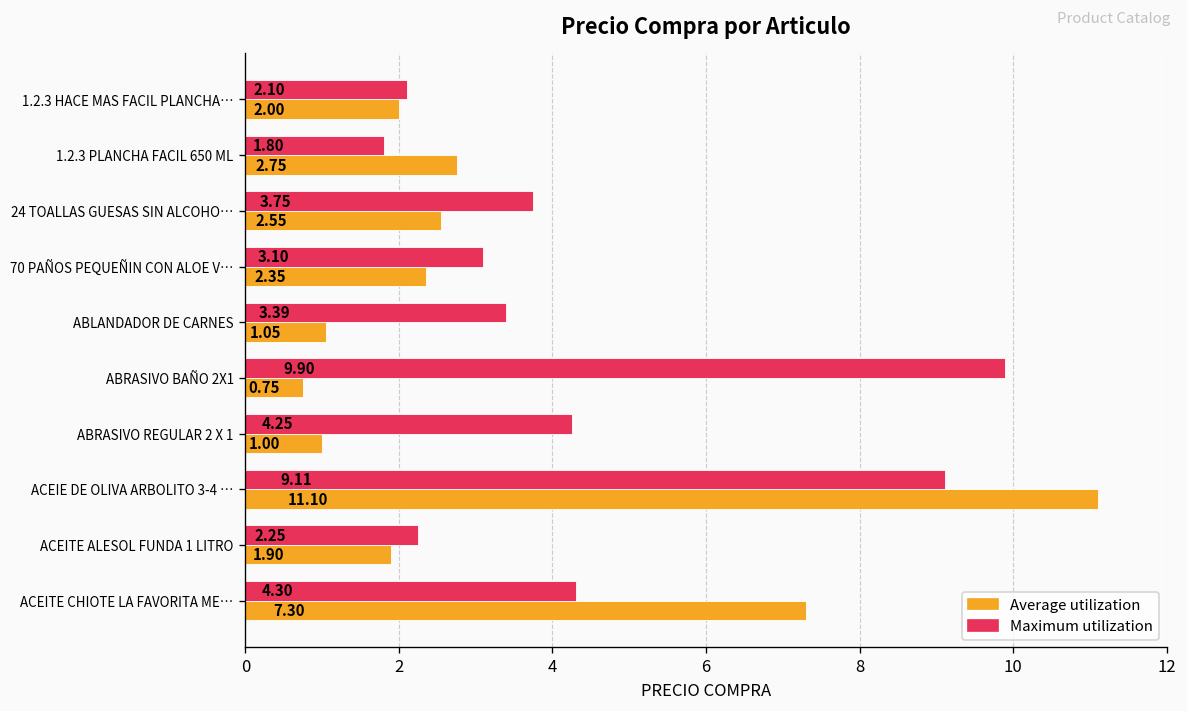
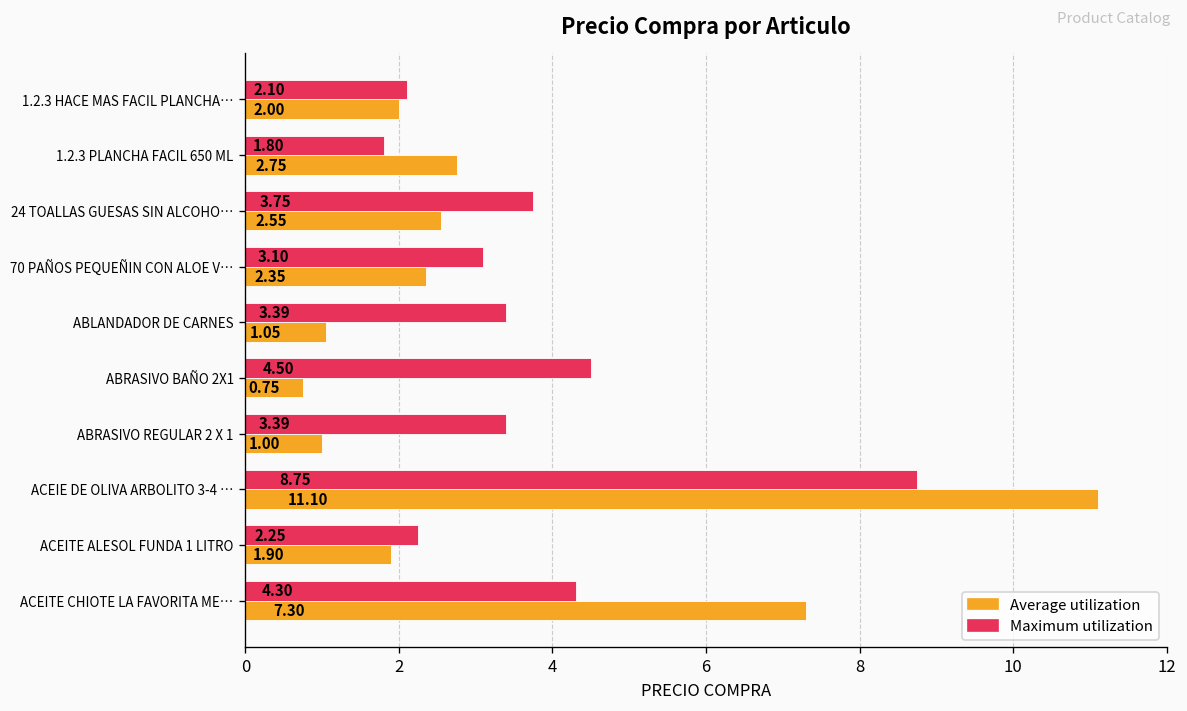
Maximum utilization, ABRASIVO BAÑO 2X1: 9.90 -> 4.50
Maximum utilization, ABRASIVO REGULAR 2 X 1: 4.25 -> 3.39
Maximum utilization, ACEIE DE OLIVA ARBOLITO 3-4 …: 9.11 -> 8.75
